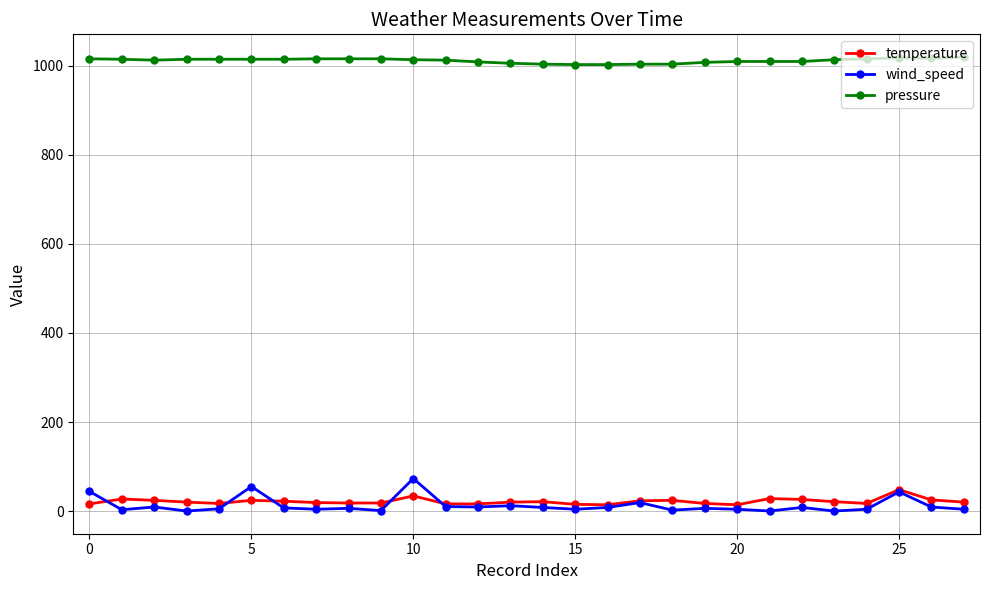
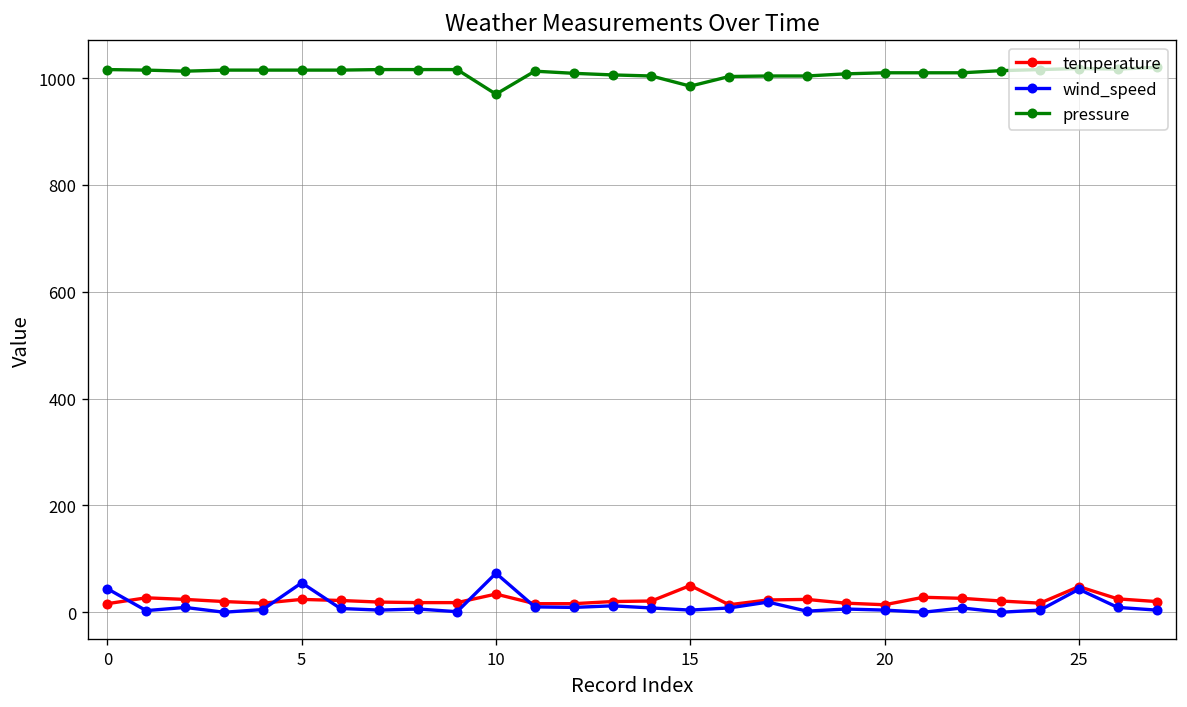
pressure, 10: 1010 -> 970
temperature, 15: 20 -> 50
pressure, 15: 1000 -> 990
